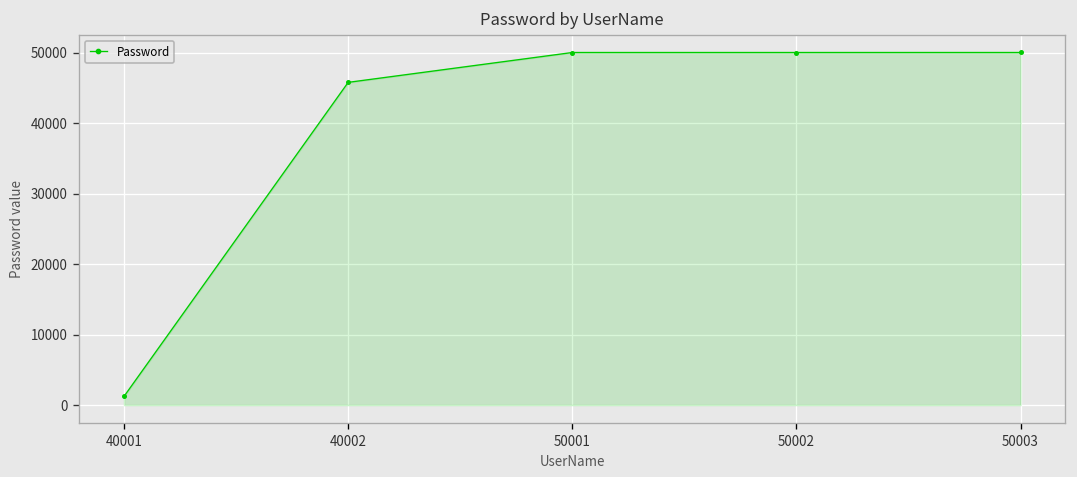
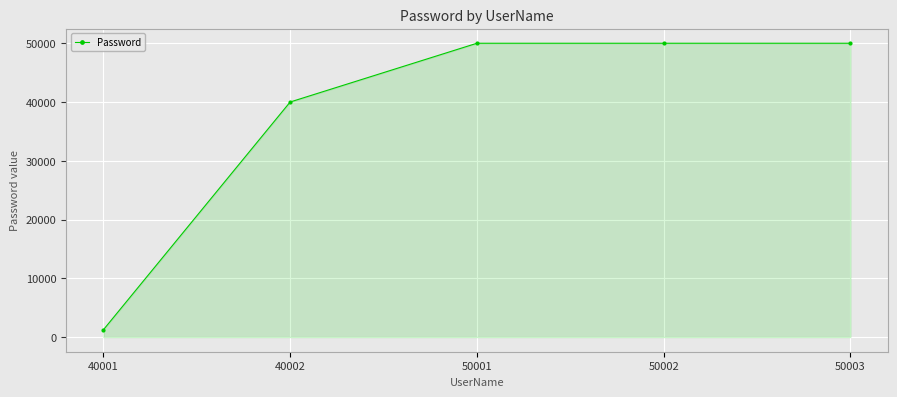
40002: 46000 -> 40000
